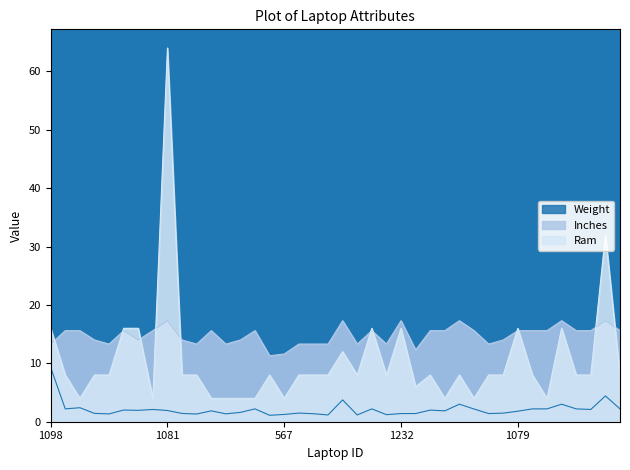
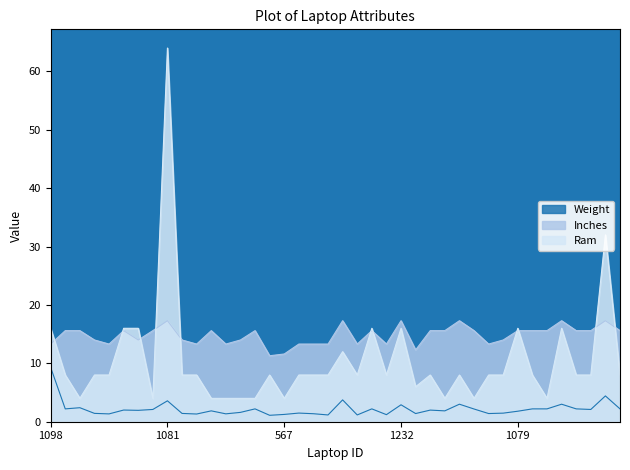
Weight, 1081: 2 -> 4
Weight, 1232: 1 -> 3
